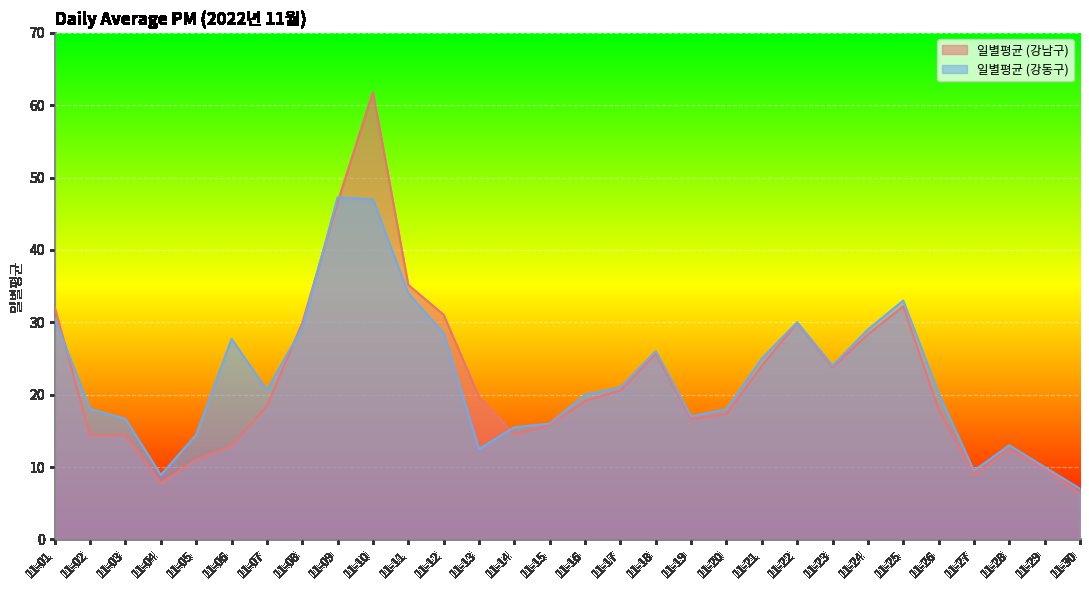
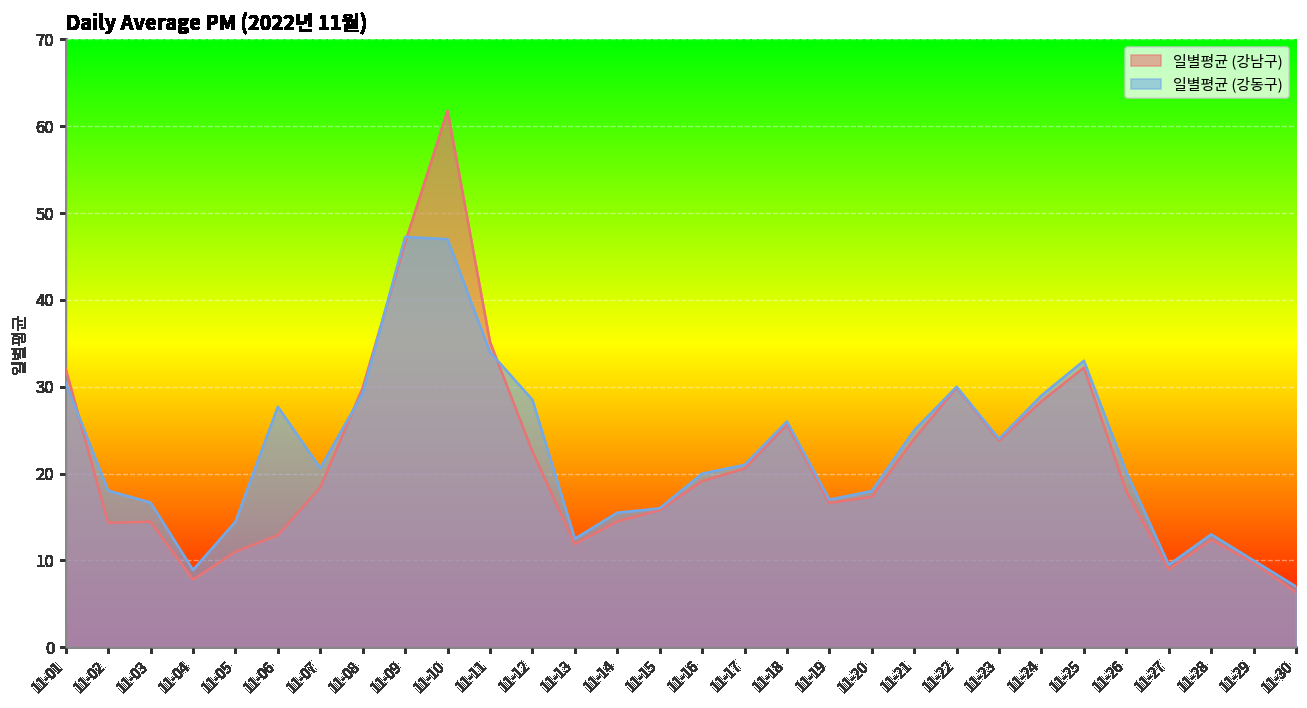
일별평균 (강남구), 11-12: 31 -> 23
일별평균 (강남구), 11-13: 20 -> 12
